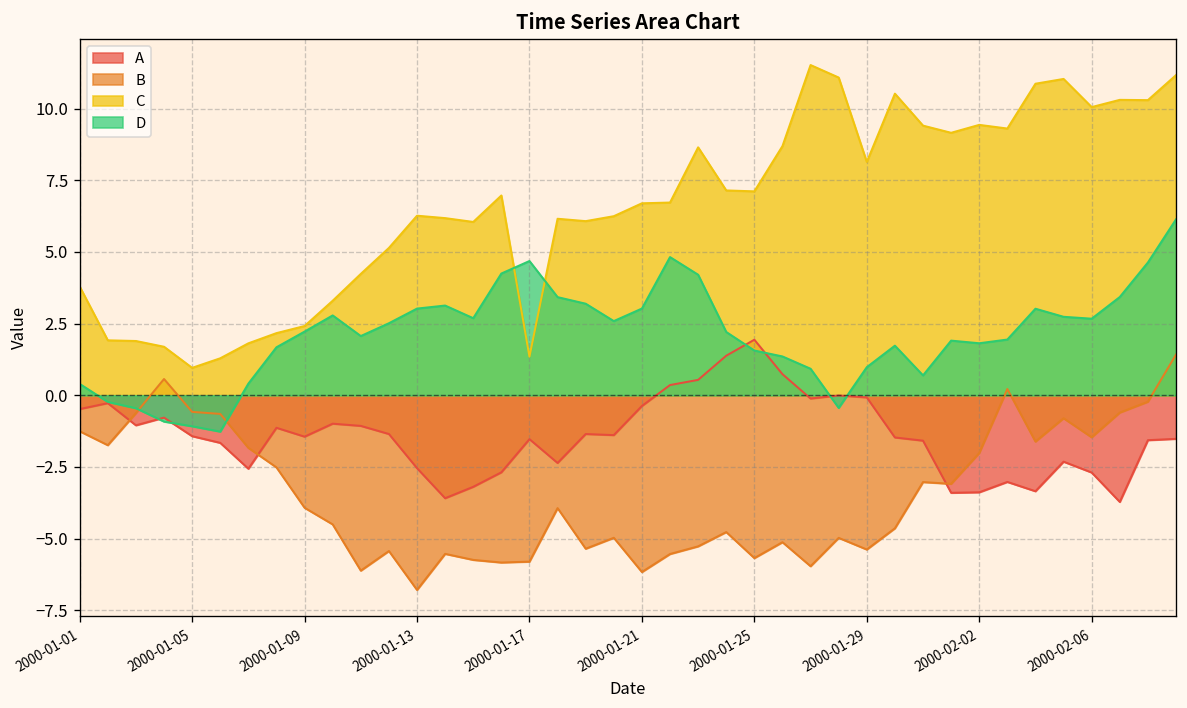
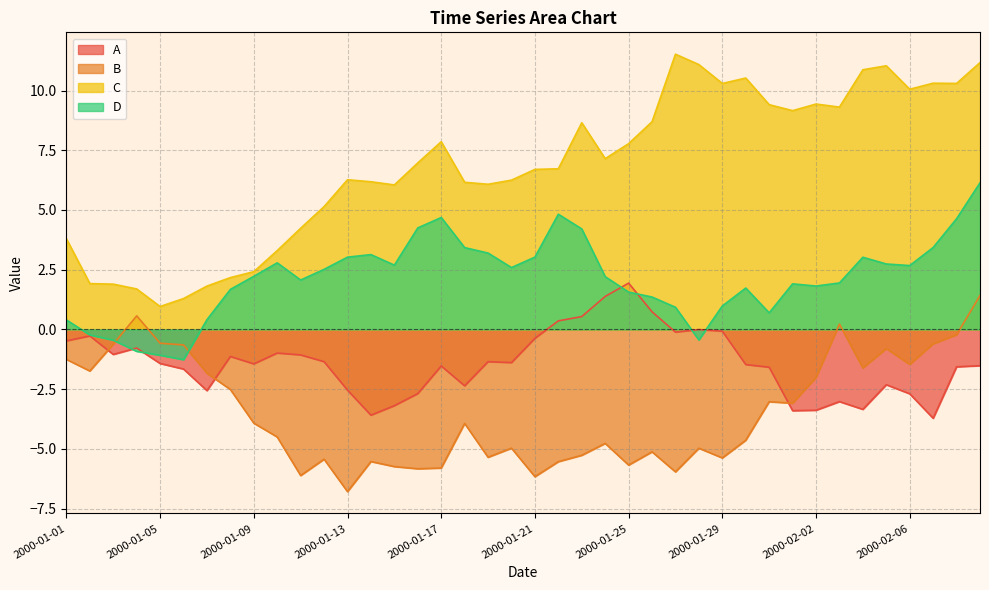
C, 2000-01-17: 1.3 -> 7.9
C, 2000-01-25: 7.1 -> 7.8
C, 2000-01-29: 8.1 -> 10.3
